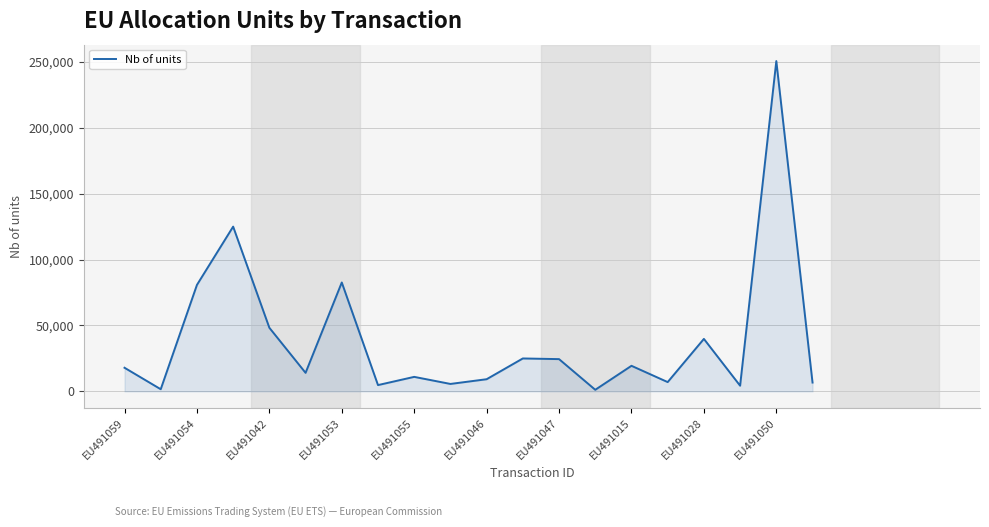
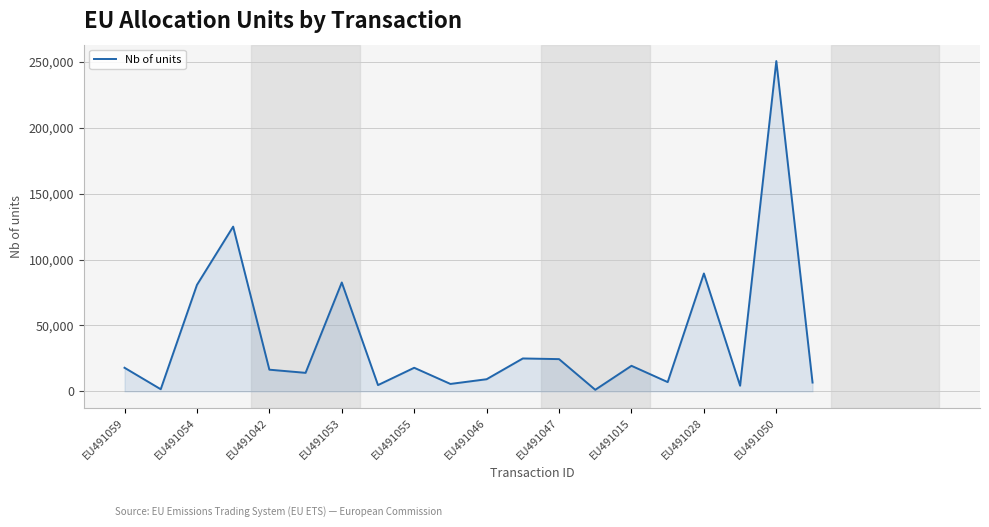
EU491042: 48,000 -> 16,000
EU491055: 11,000 -> 18,000
EU491028: 40,000 -> 89,000
